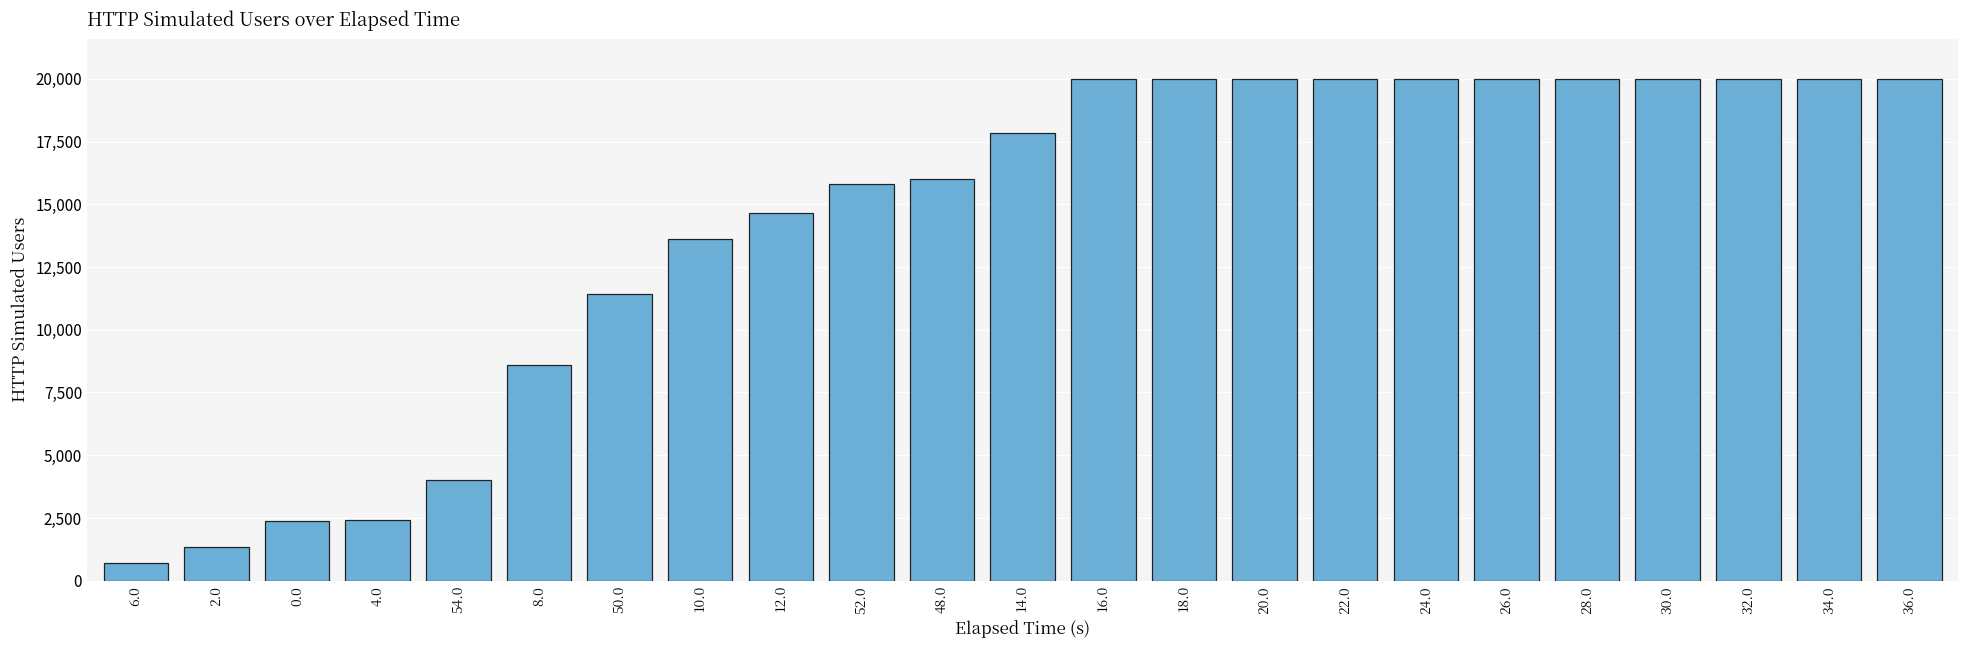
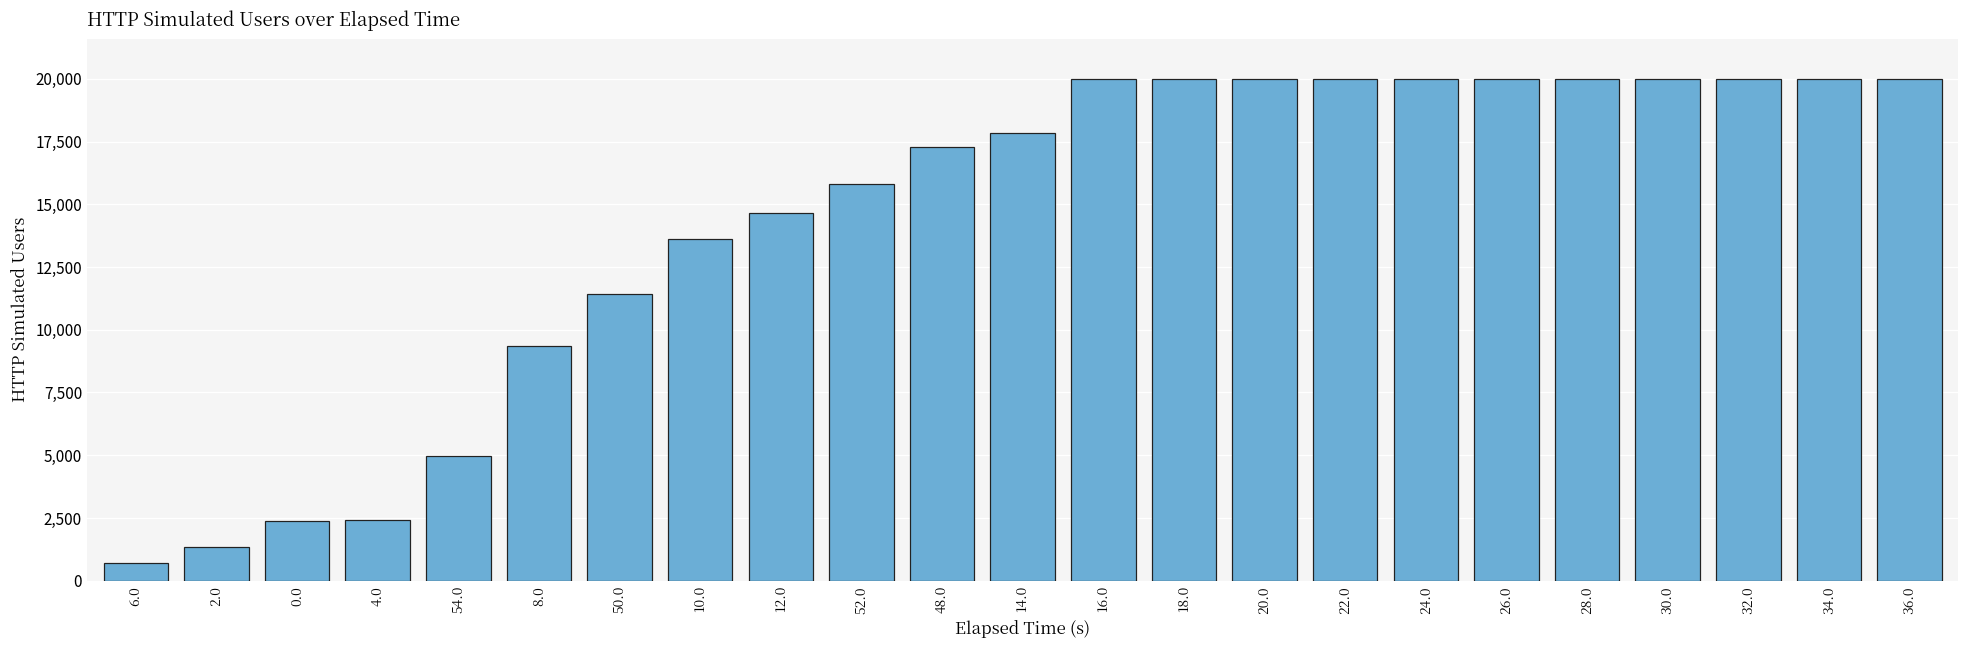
54.0: 4,000 -> 5,000
8.0: 8,600 -> 9,300
48.0: 16,000 -> 17,300
